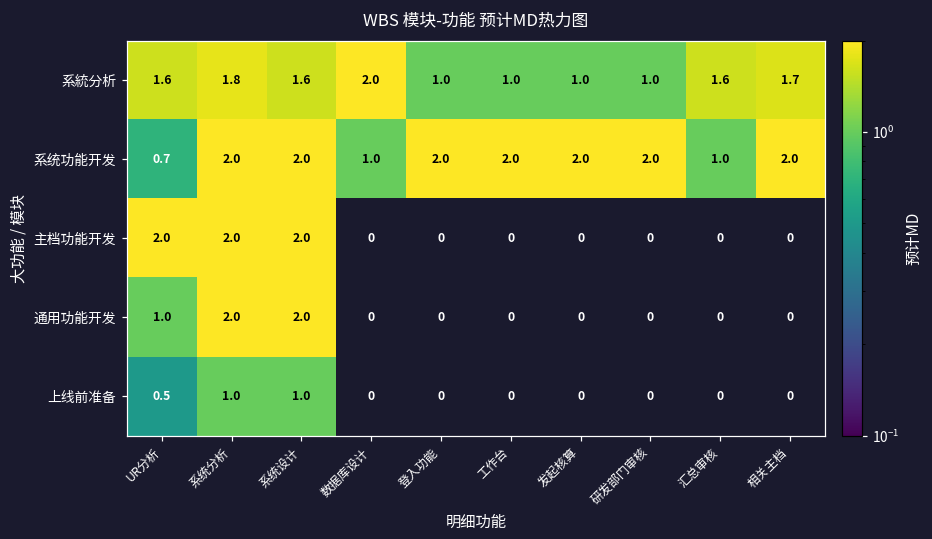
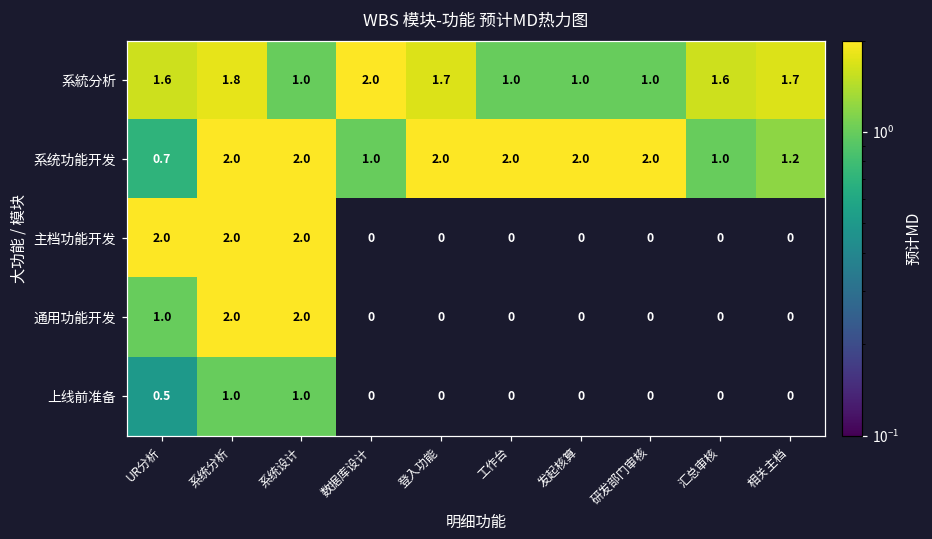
系統分析, 系统设计: 1.6 -> 1.0
系統分析, 登入功能: 1.0 -> 1.7
系统功能开发, 相关主档: 2.0 -> 1.2
